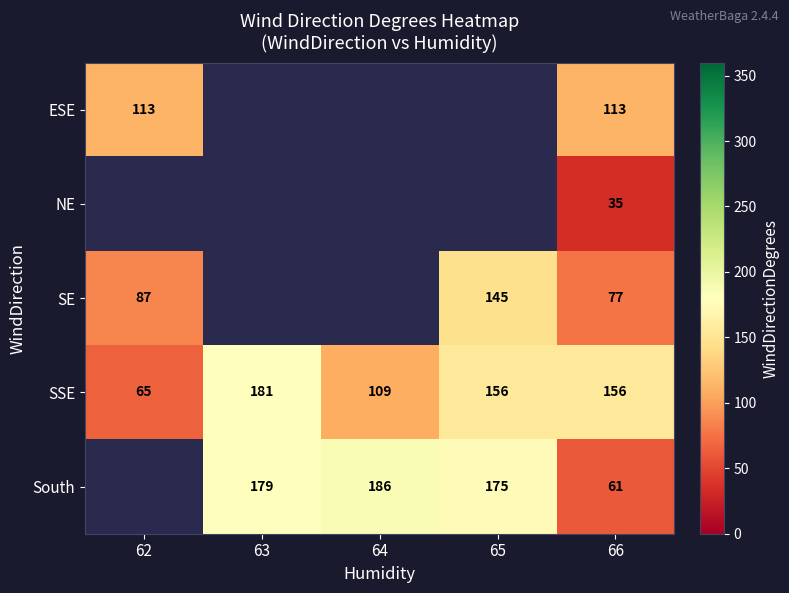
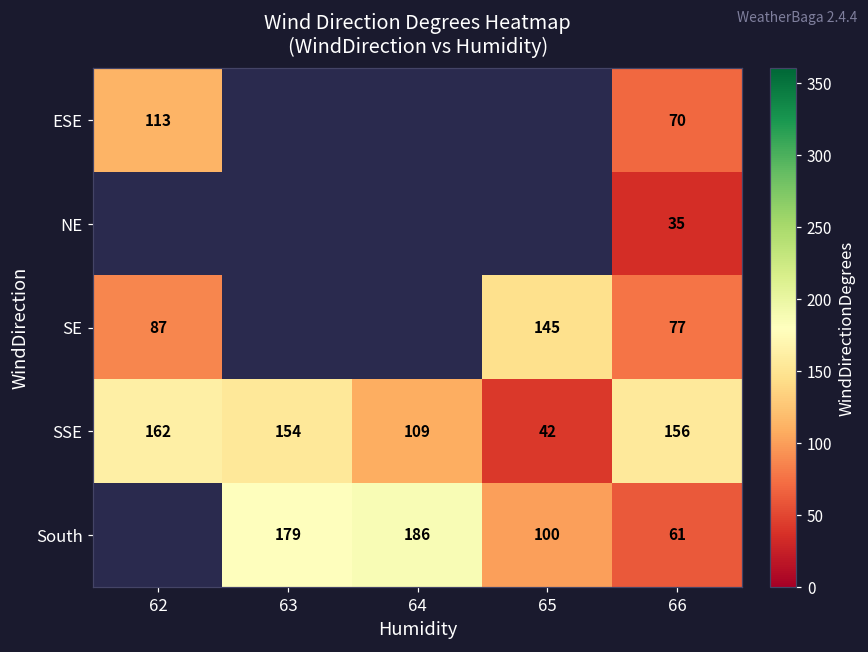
ESE, 66: 113 -> 70
SSE, 62: 65 -> 162
SSE, 63: 181 -> 154
SSE, 65: 156 -> 42
South, 65: 175 -> 100
